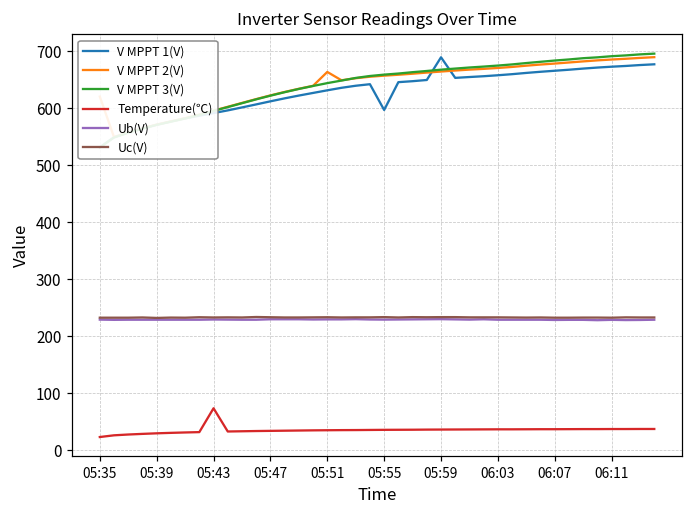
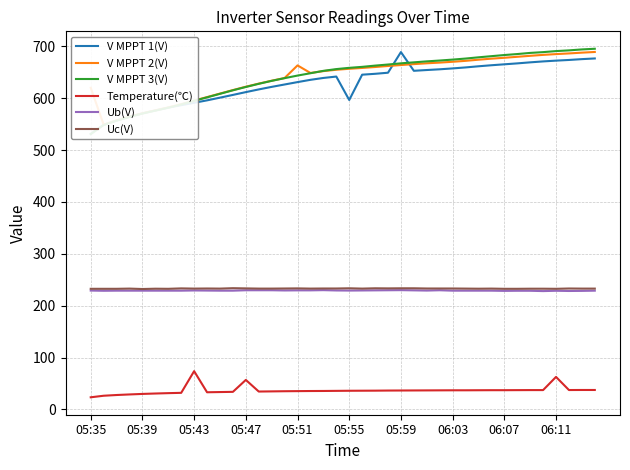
Temperature(℃), 05:47: 30 -> 60
Temperature(℃), 06:11: 40 -> 60
